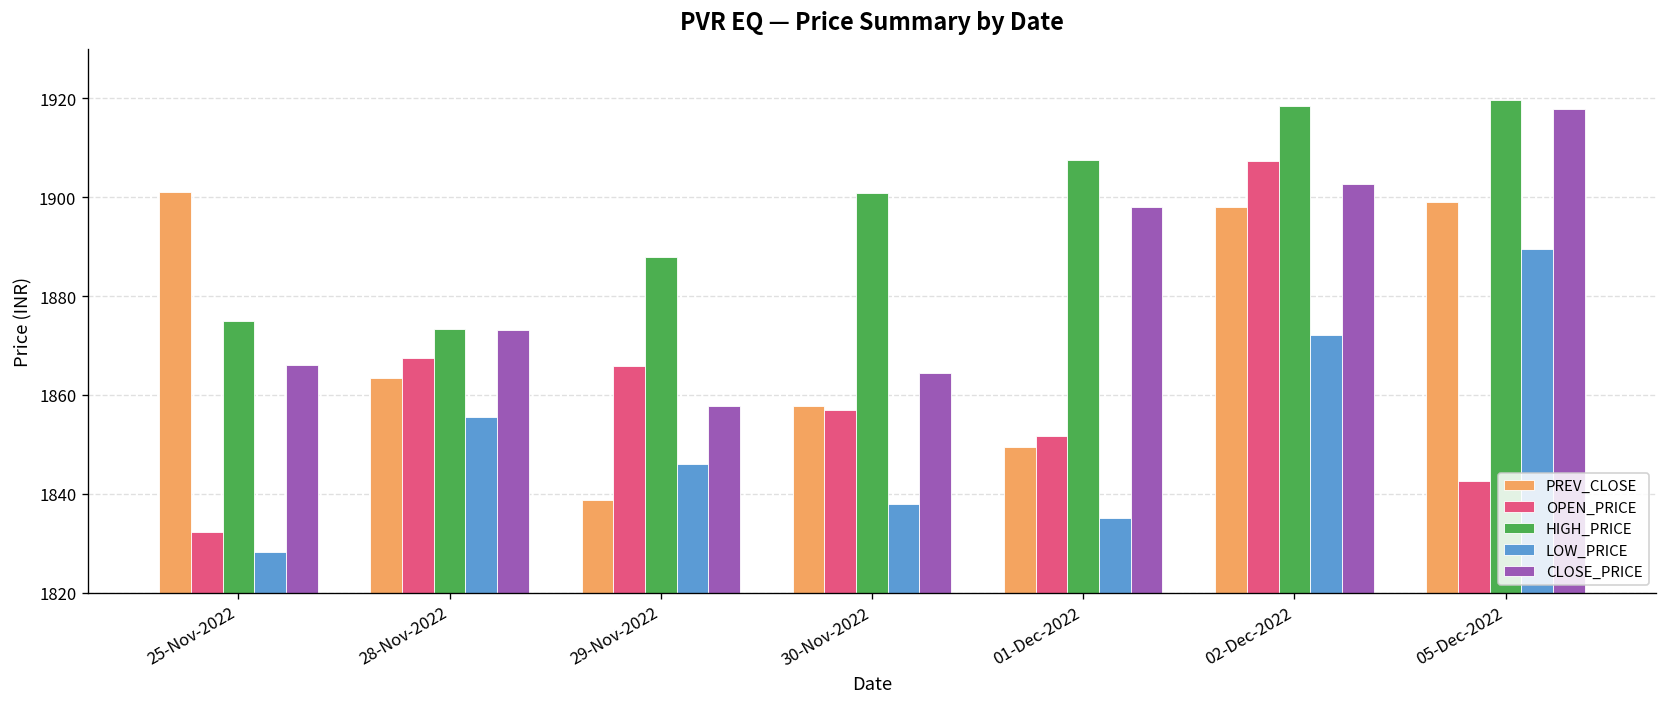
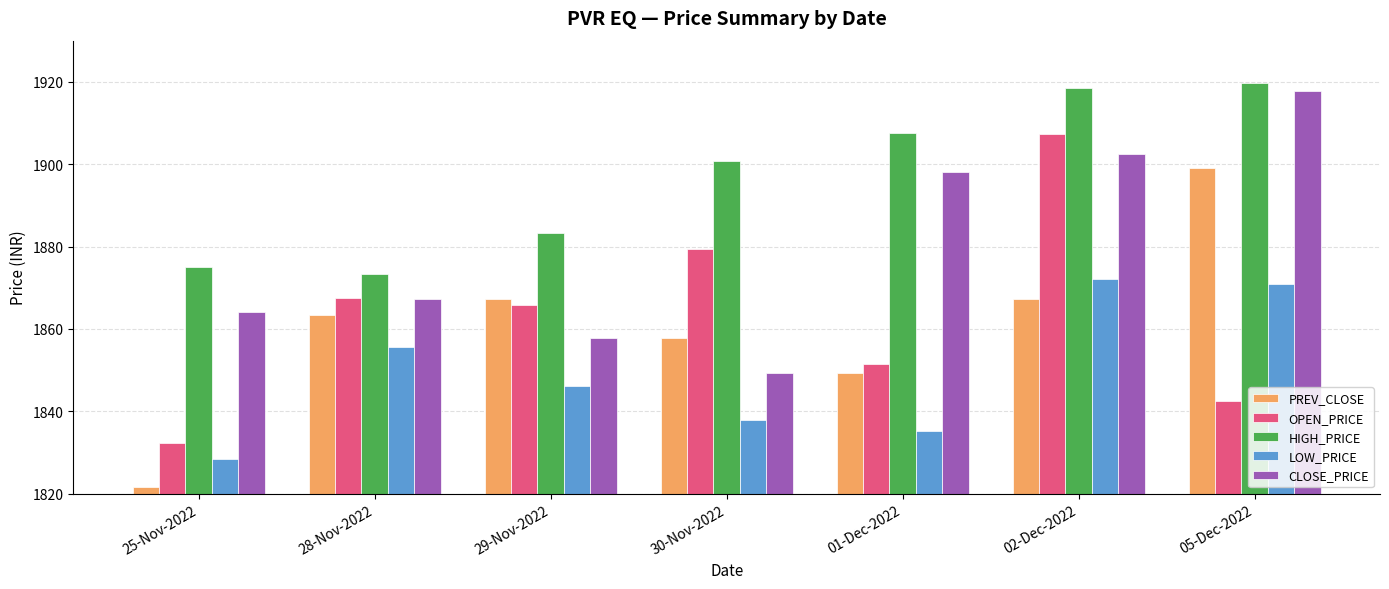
PREV_CLOSE, 25-Nov-2022: 1901 -> 1822
CLOSE_PRICE, 25-Nov-2022: 1866 -> 1864
CLOSE_PRICE, 28-Nov-2022: 1873 -> 1867
PREV_CLOSE, 29-Nov-2022: 1839 -> 1867
HIGH_PRICE, 29-Nov-2022: 1888 -> 1883
OPEN_PRICE, 30-Nov-2022: 1857 -> 1879
CLOSE_PRICE, 30-Nov-2022: 1864 -> 1849
PREV_CLOSE, 02-Dec-2022: 1898 -> 1867
LOW_PRICE, 05-Dec-2022: 1890 -> 1871
